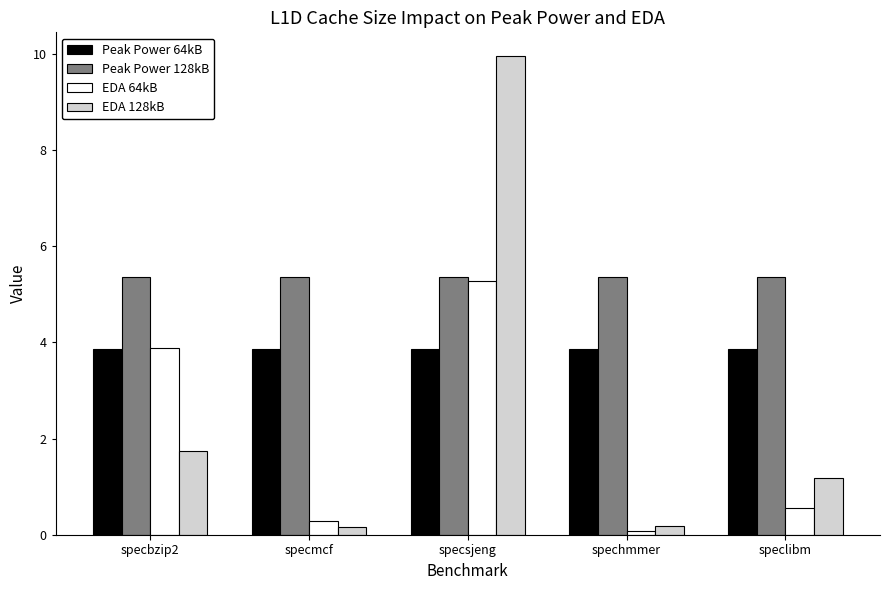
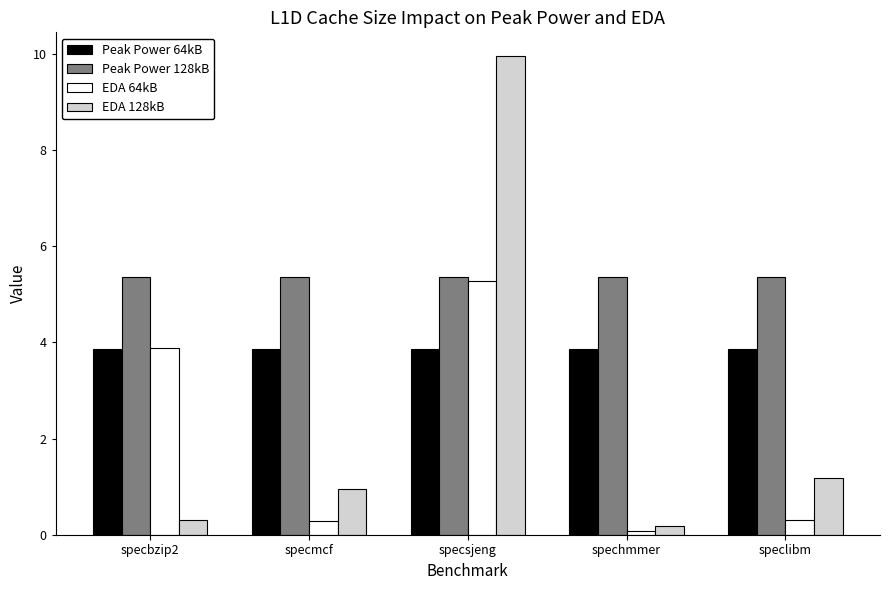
EDA 128kB, specbzip2: 1.7 -> 0.3
EDA 128kB, specmcf: 0.2 -> 1.0
EDA 64kB, speclibm: 0.6 -> 0.3
